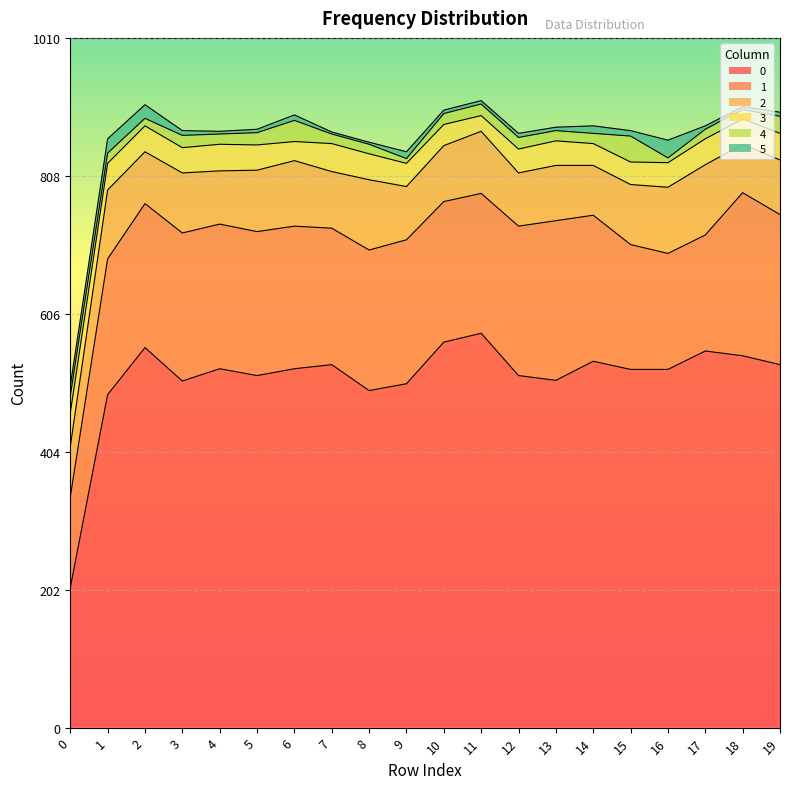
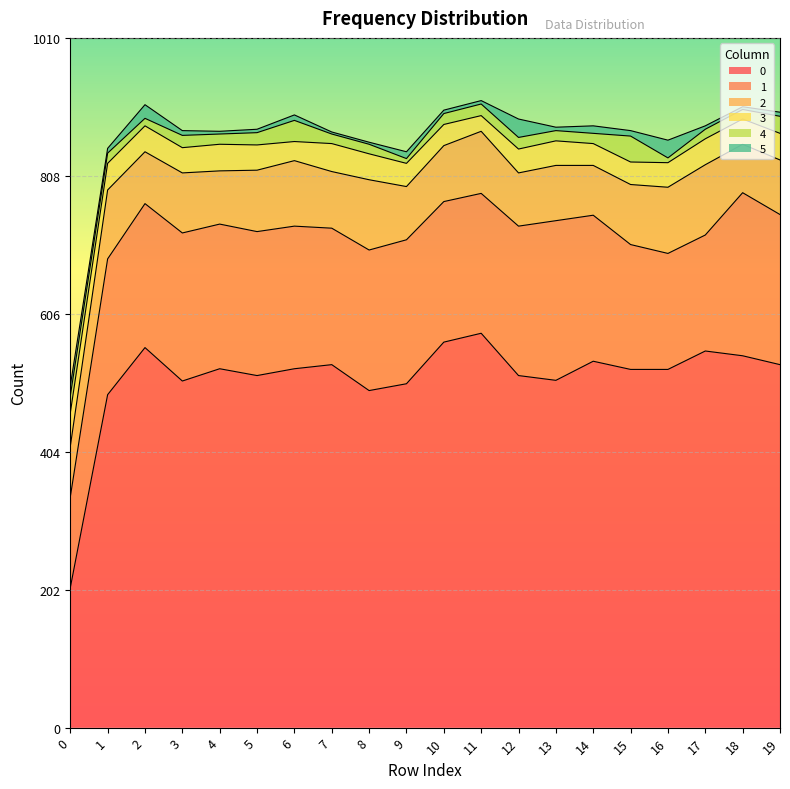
5, 1: 20 -> 10
5, 12: 10 -> 30
